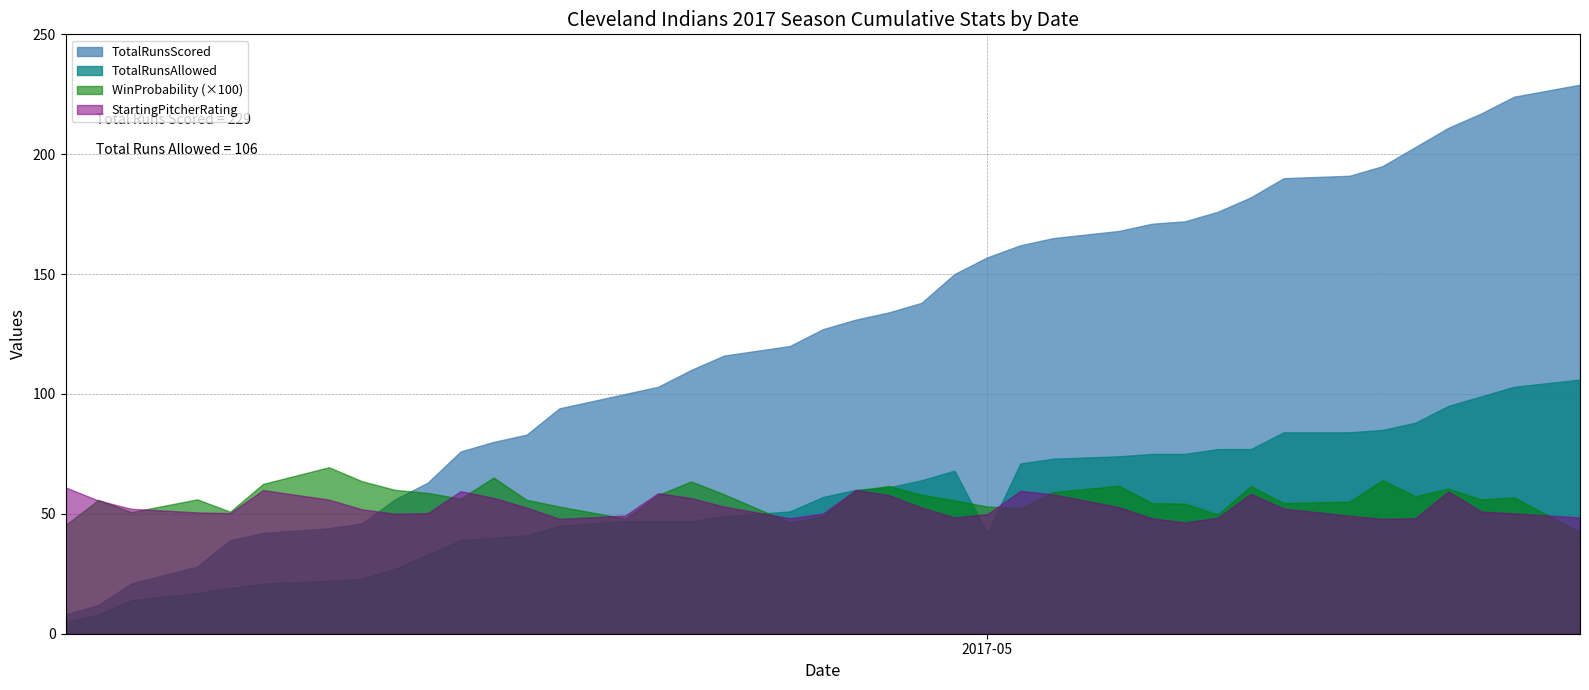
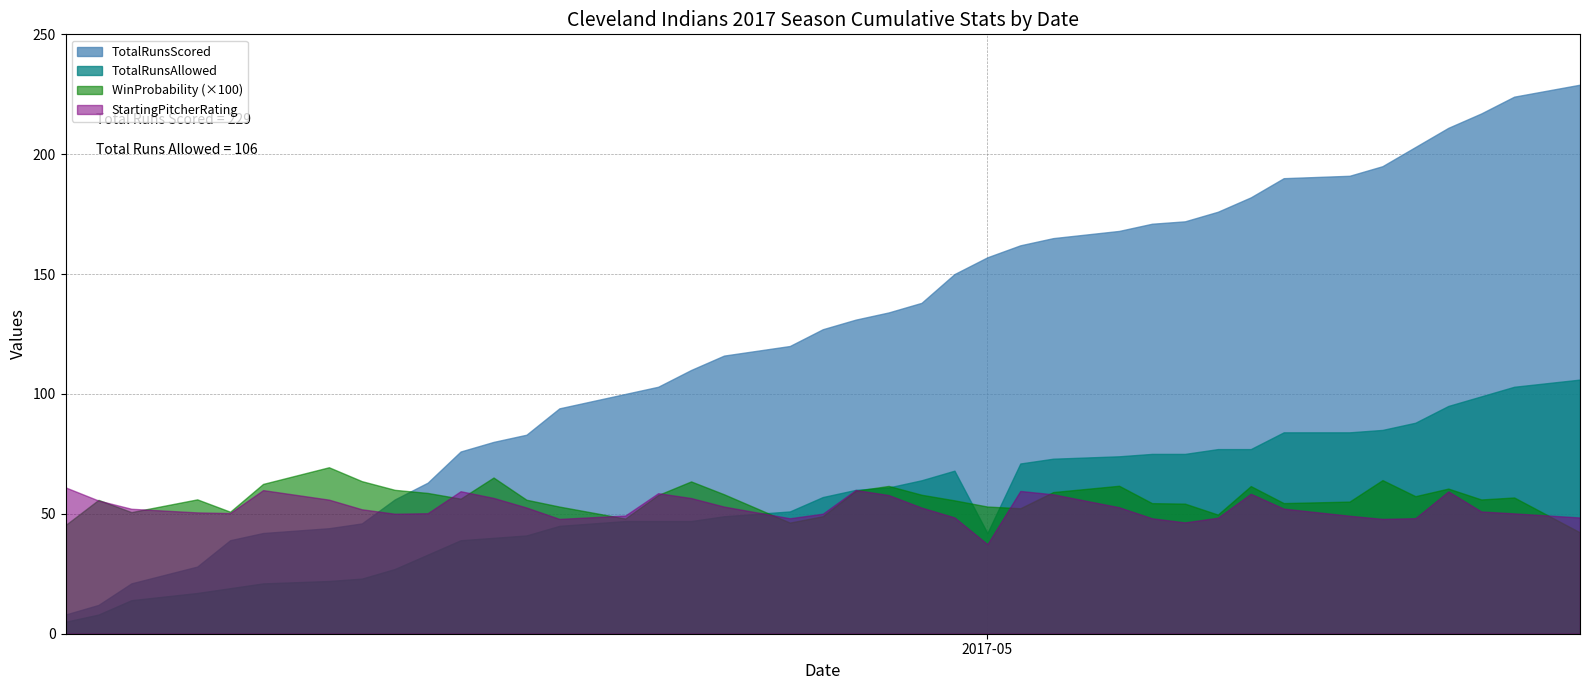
StartingPitcherRating, 2017-05: 50 -> 37
